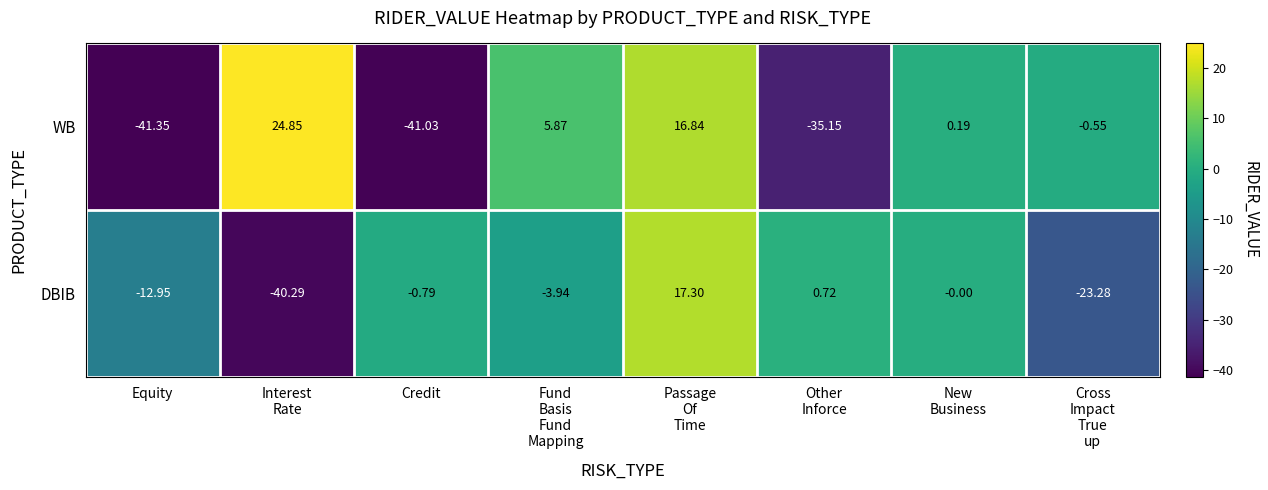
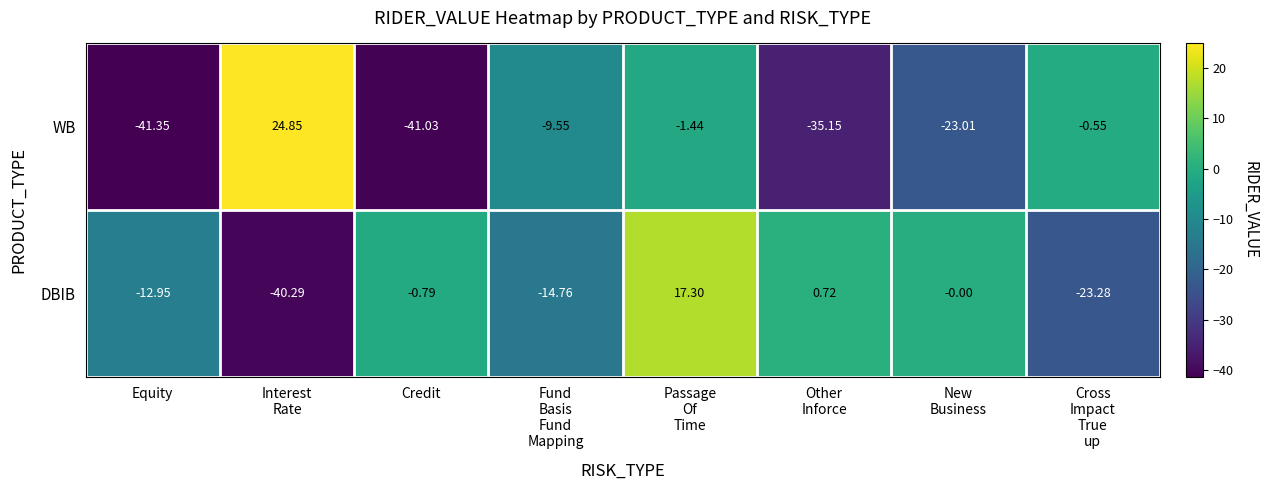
WB, Fund Basis Fund Mapping: 5.87 -> -9.55
WB, Passage Of Time: 16.84 -> -1.44
WB, New Business: 0.19 -> -23.01
DBIB, Fund Basis Fund Mapping: -3.94 -> -14.76
